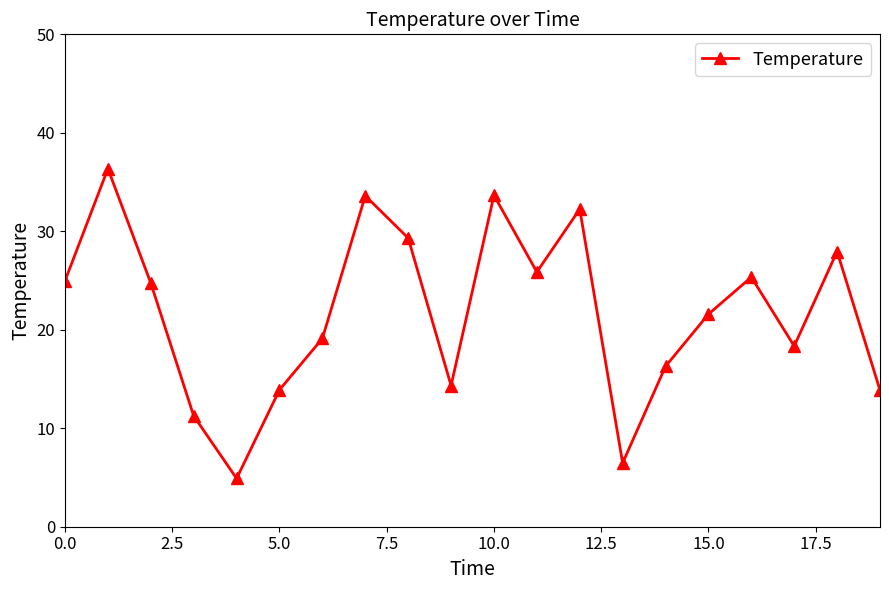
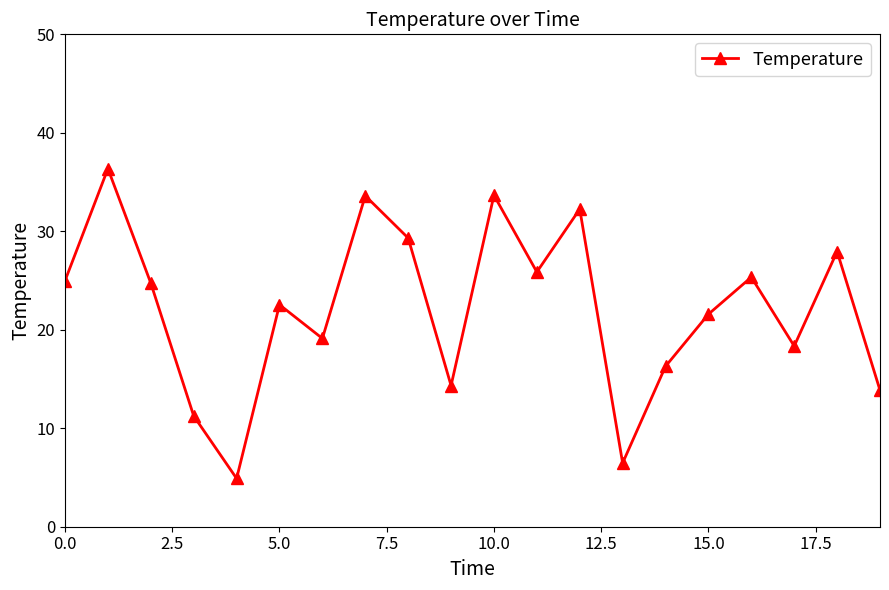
5.0: 14 -> 23
